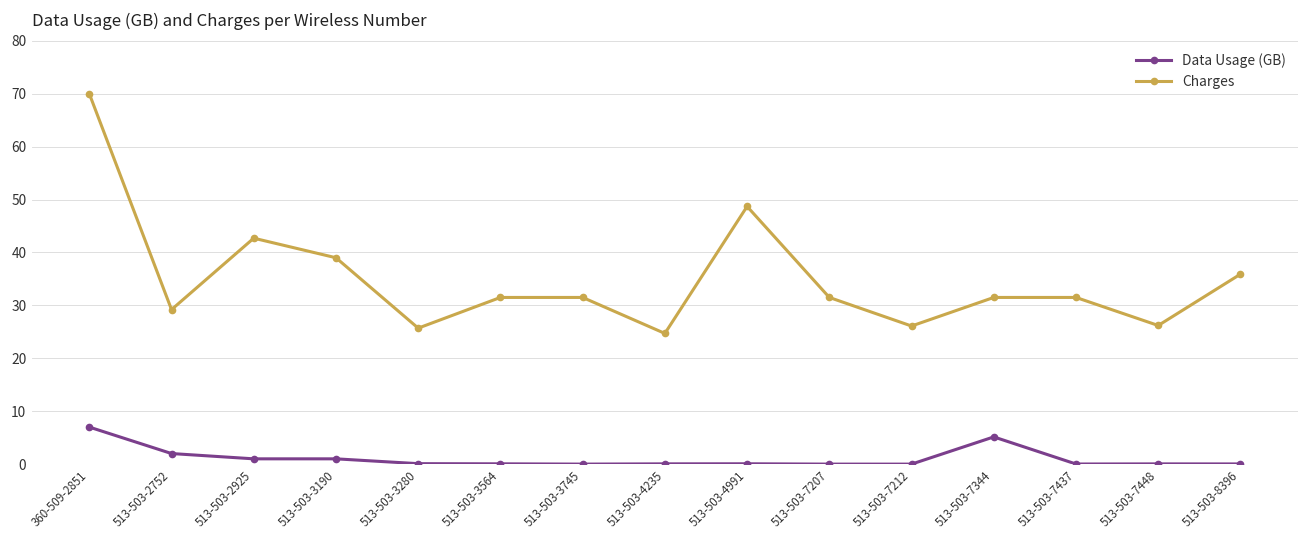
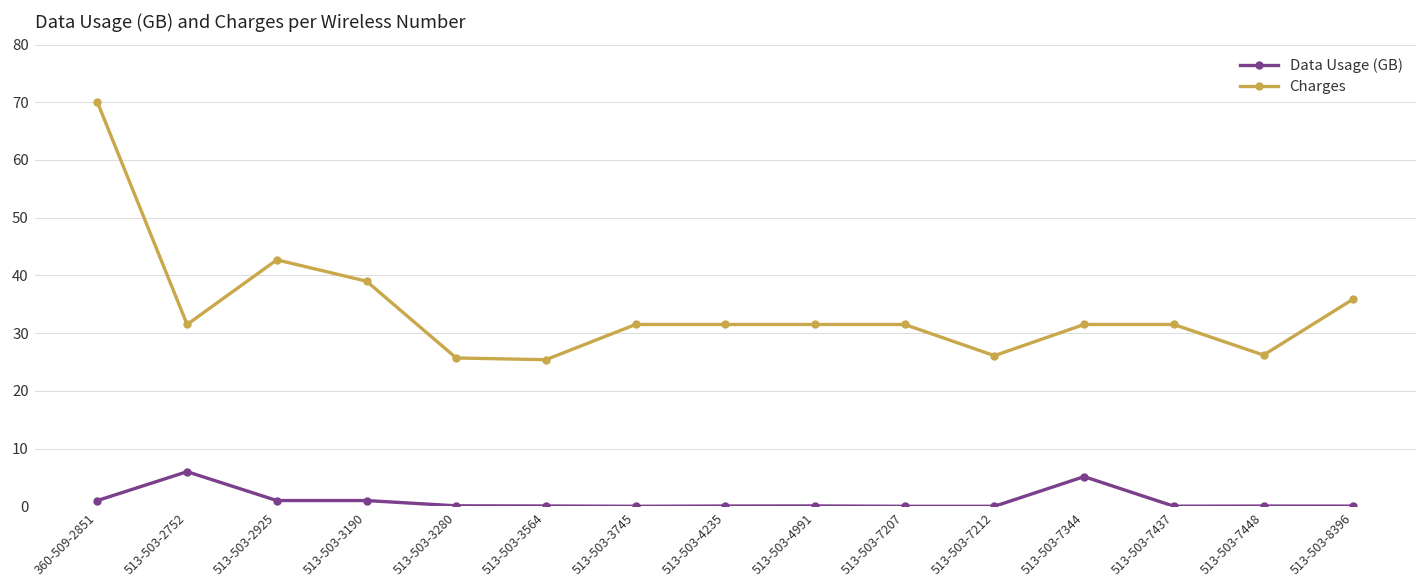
Data Usage (GB), 360-509-2851: 7 -> 1
Data Usage (GB), 513-503-2752: 2 -> 6
Charges, 513-503-2752: 29 -> 32
Charges, 513-503-3564: 32 -> 25
Charges, 513-503-4235: 25 -> 32
Charges, 513-503-4991: 49 -> 32
